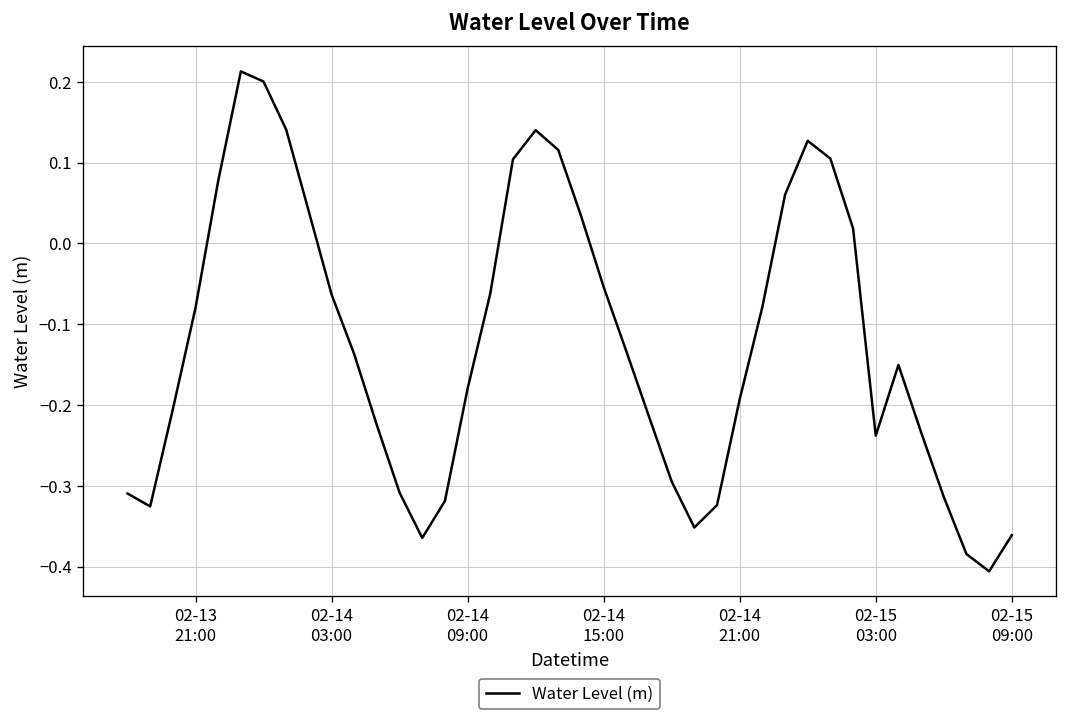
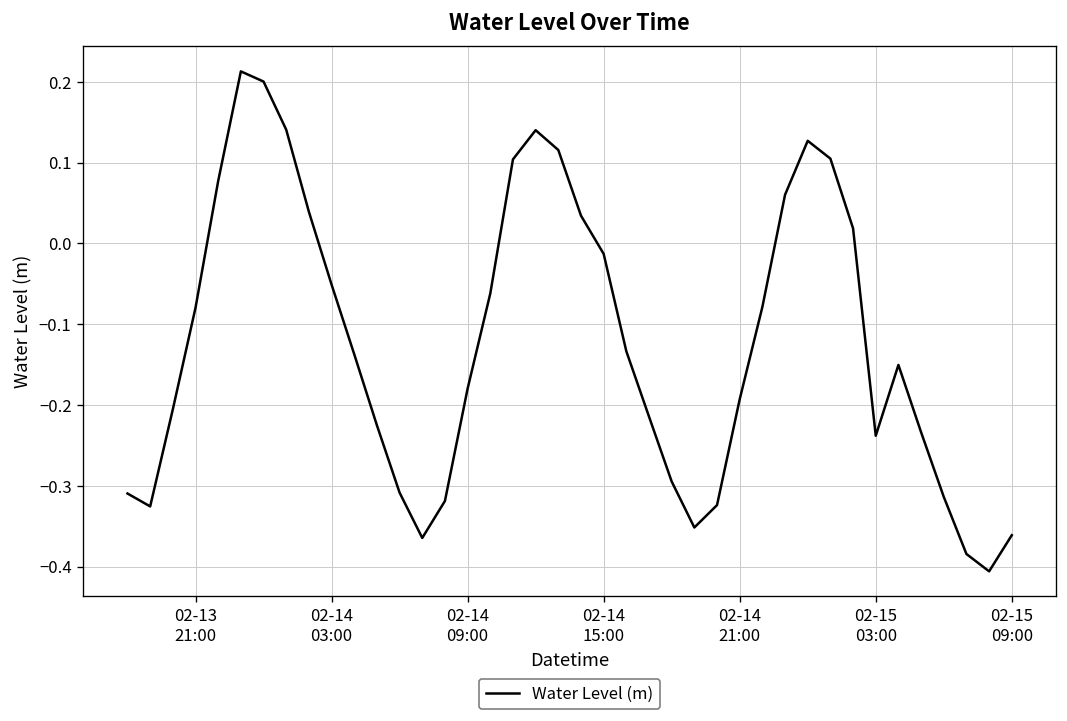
02-14 03:00: -0.06 -> -0.05
02-14 15:00: -0.05 -> -0.01
